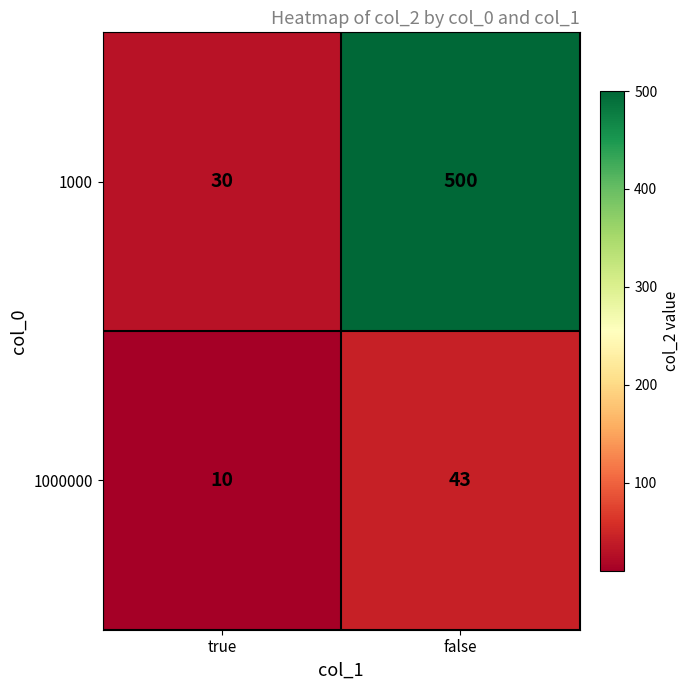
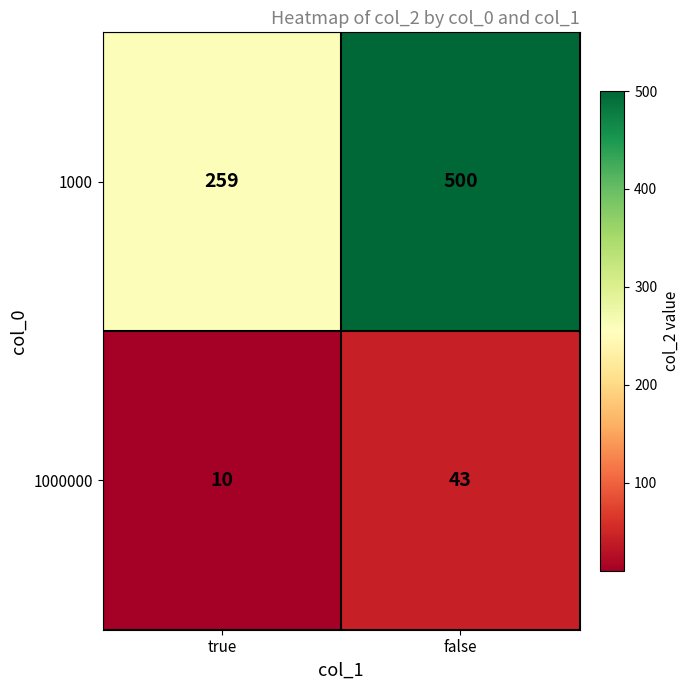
1000, true: 30 -> 259
